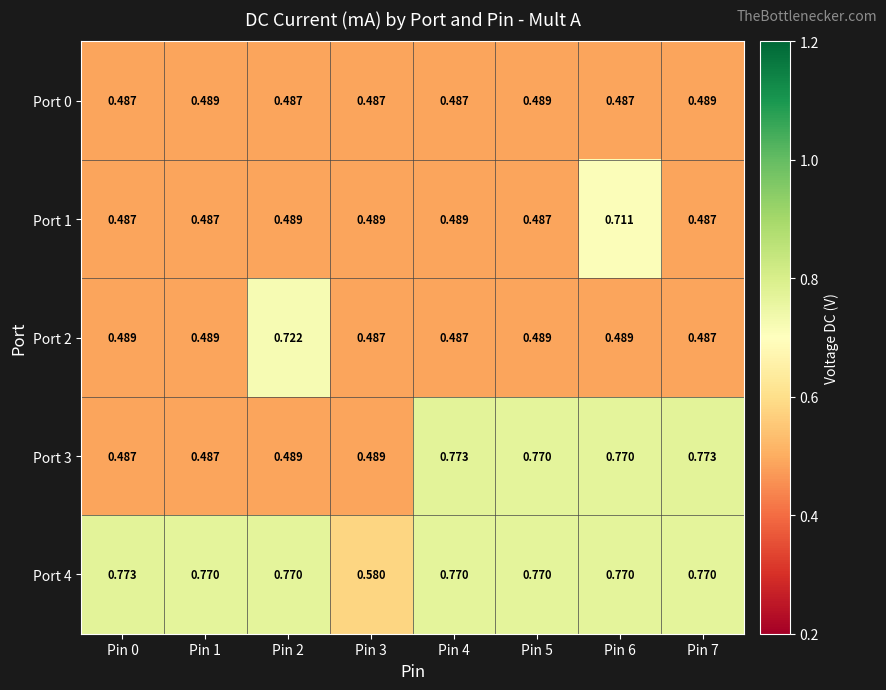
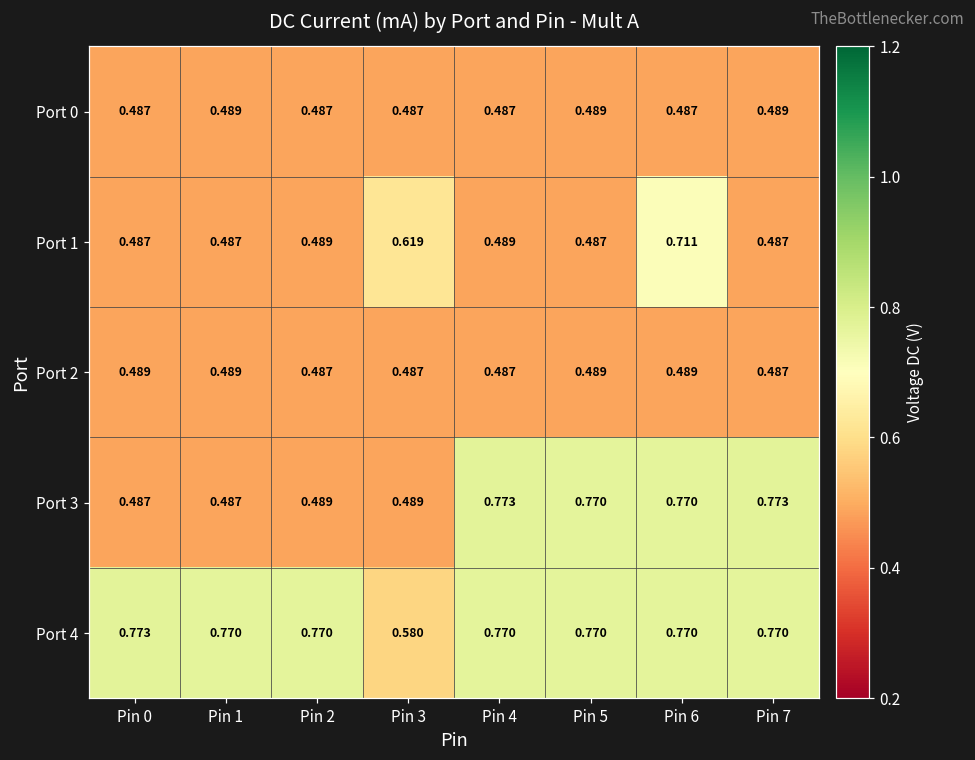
Port 1, Pin 3: 0.489 -> 0.619
Port 2, Pin 2: 0.722 -> 0.487
